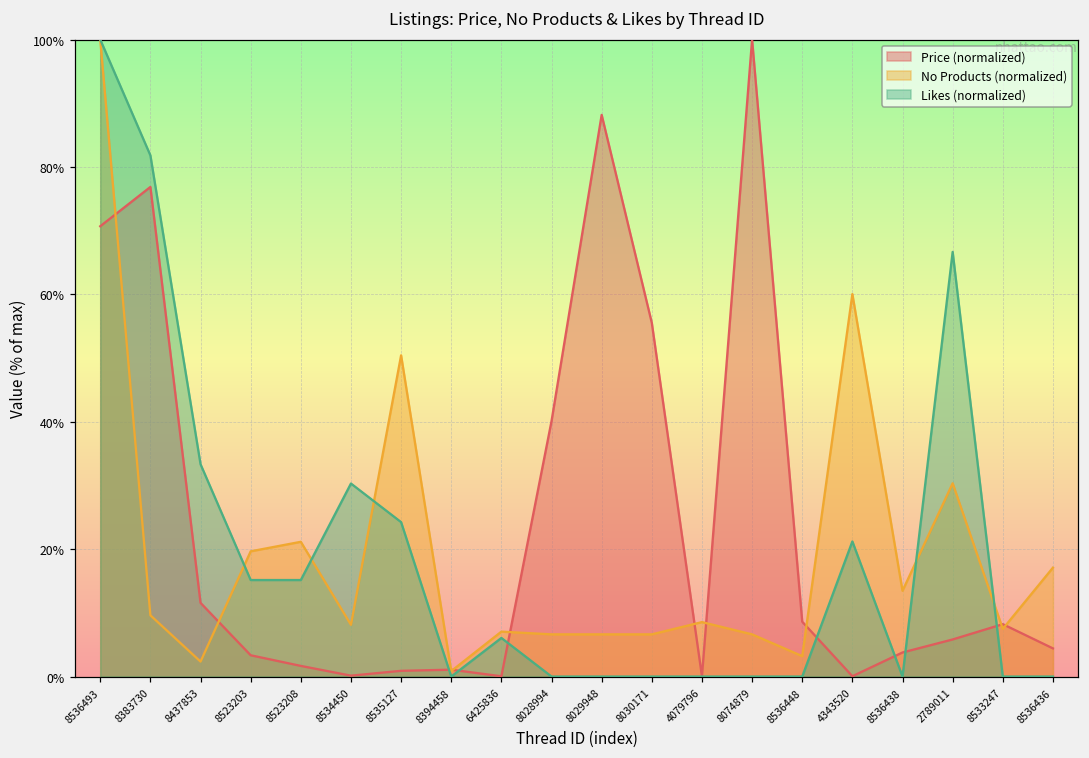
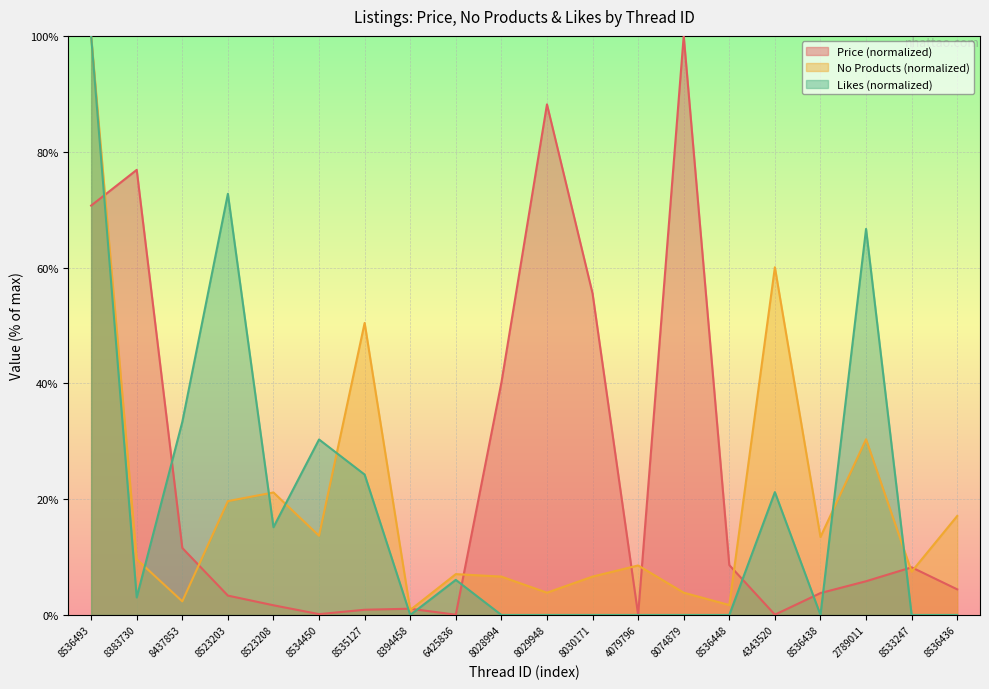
Likes (normalized), 8383730: 82% -> 3%
Likes (normalized), 8523203: 15% -> 73%
No Products (normalized), 8534450: 8% -> 14%
No Products (normalized), 8029948: 7% -> 4%
No Products (normalized), 8074879: 7% -> 4%
No Products (normalized), 8536448: 3% -> 2%
